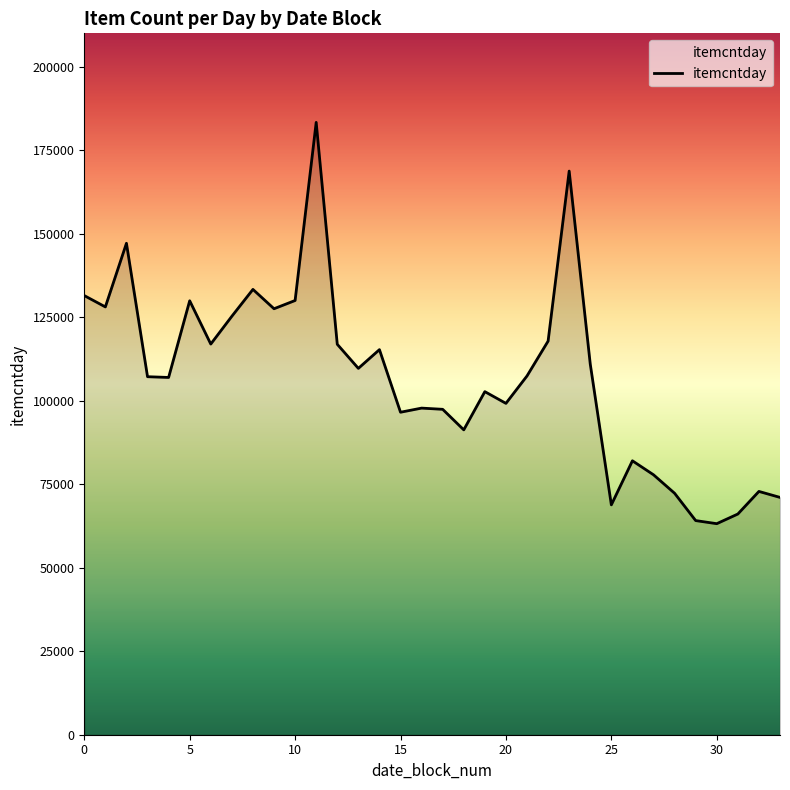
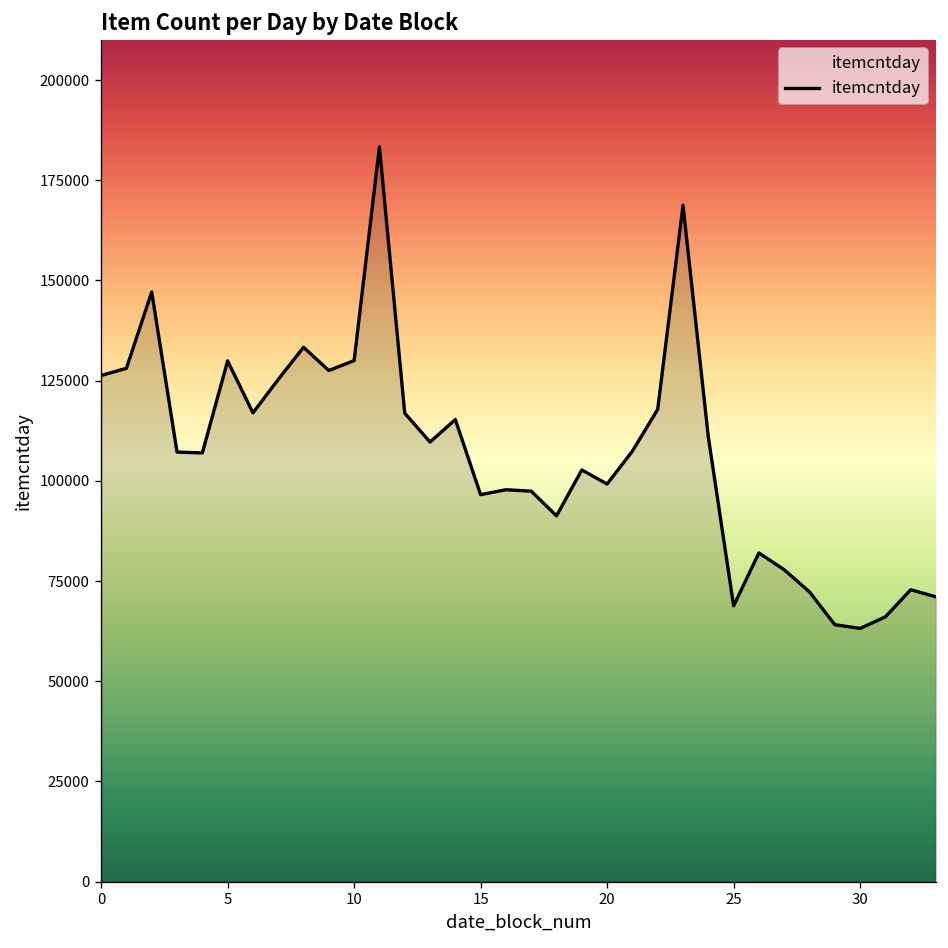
0: 131000 -> 126000
